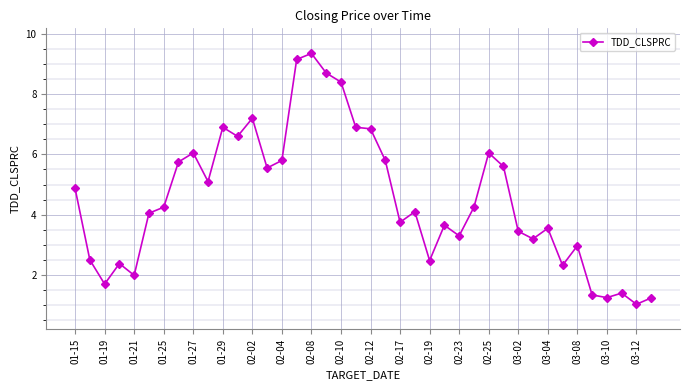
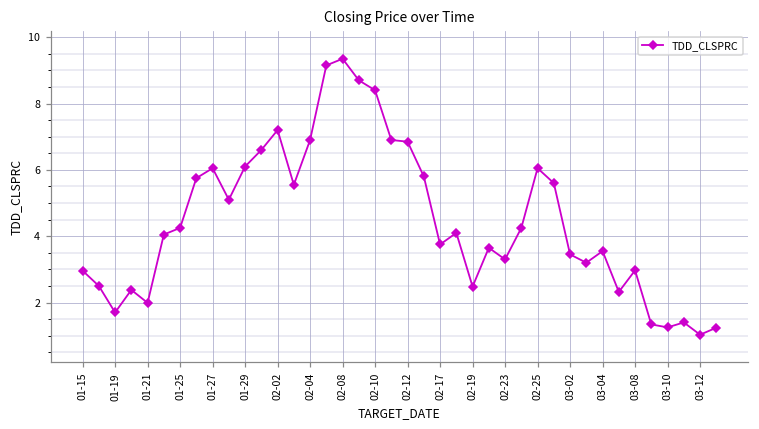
01-15: 4.9 -> 3.0
01-29: 6.9 -> 6.1
02-04: 5.8 -> 6.9
